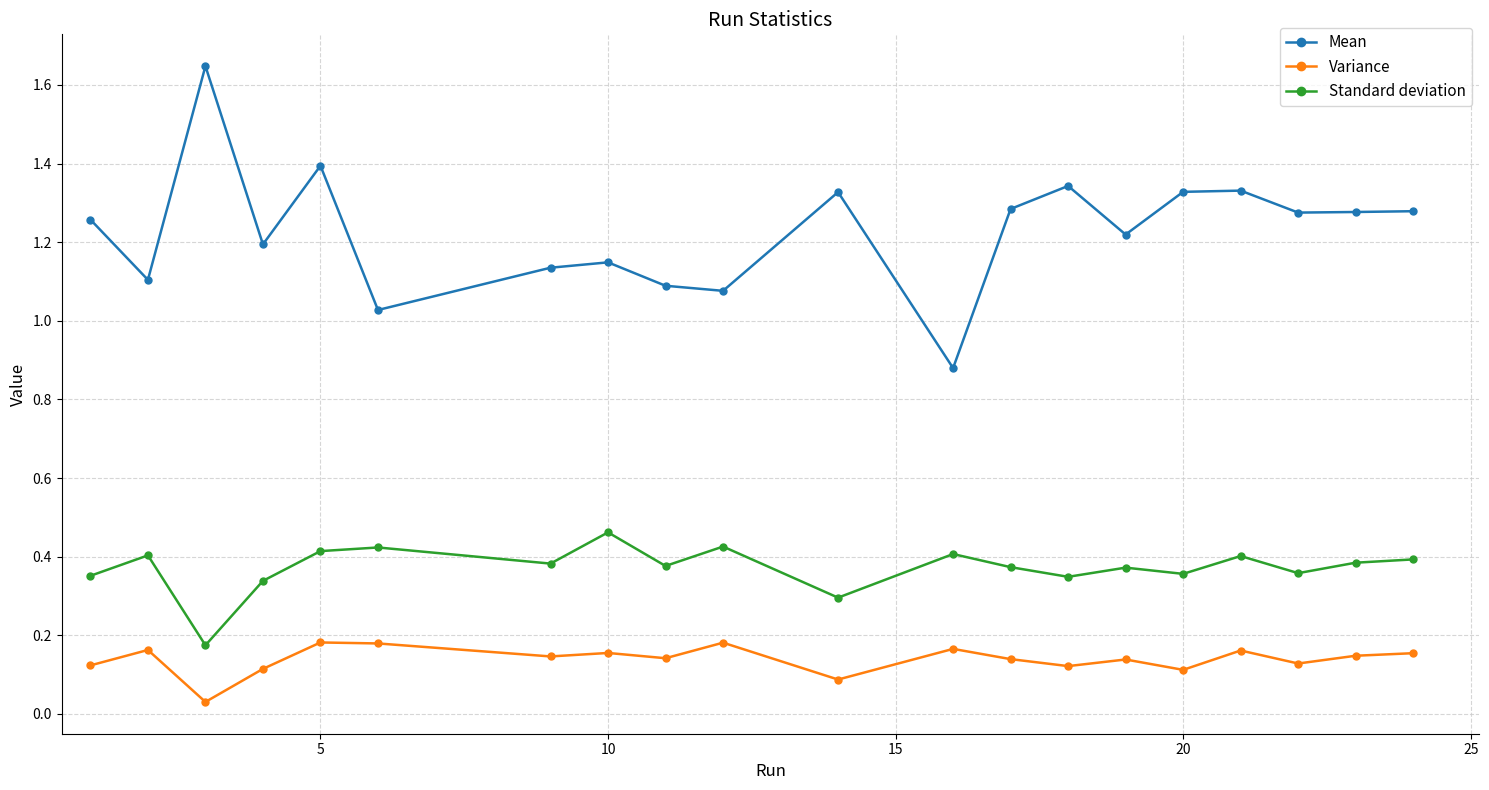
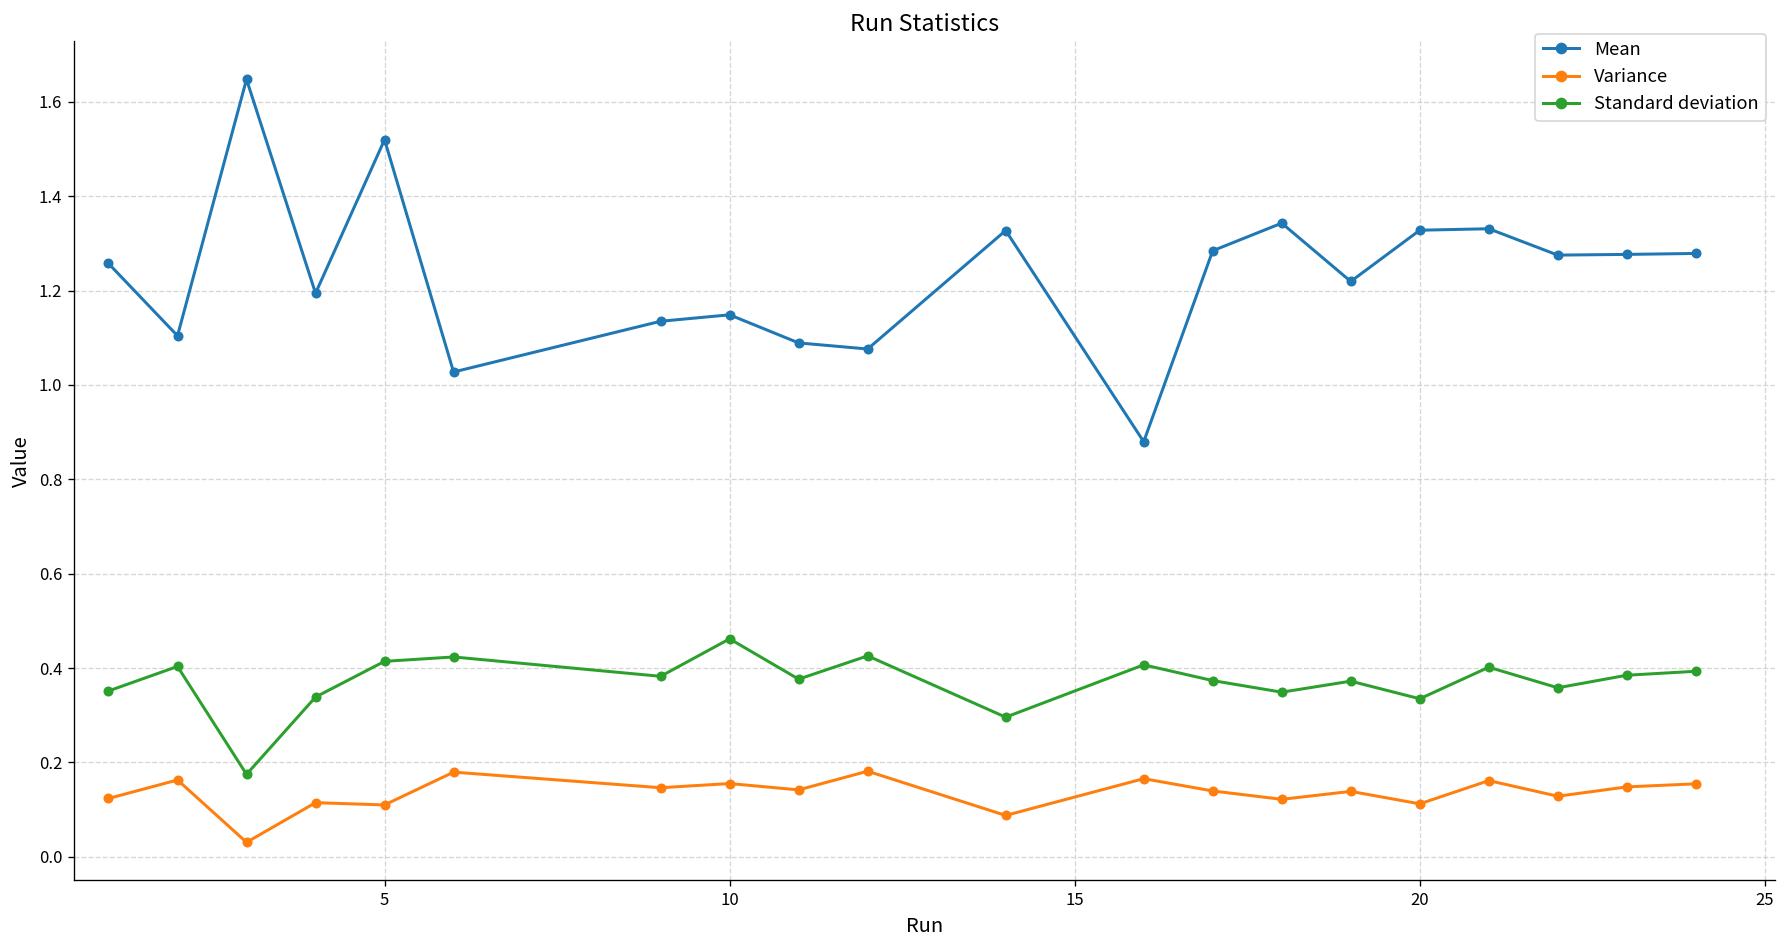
Mean, 5: 1.39 -> 1.52
Variance, 5: 0.18 -> 0.11
Standard deviation, 20: 0.36 -> 0.33
